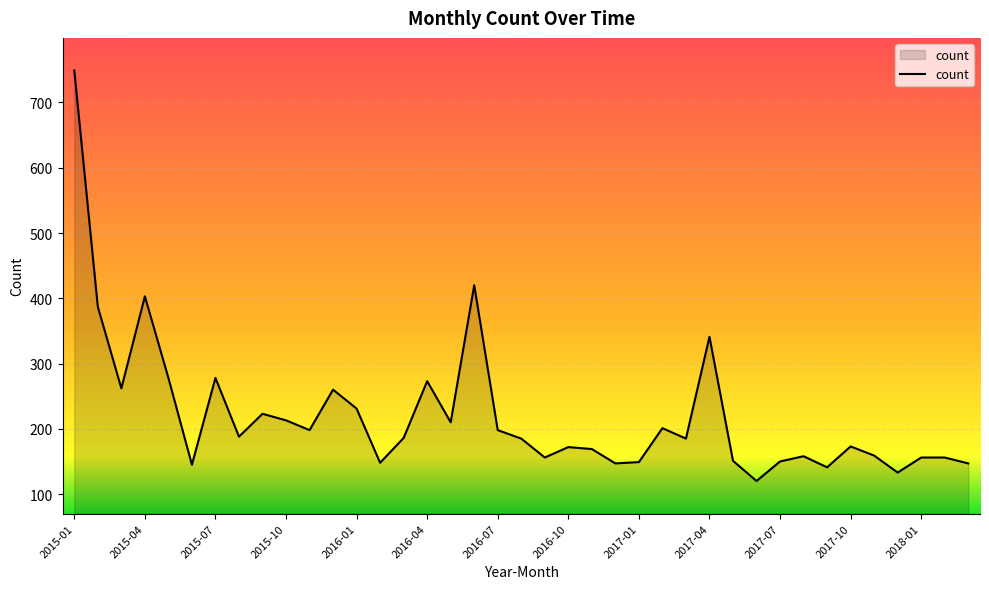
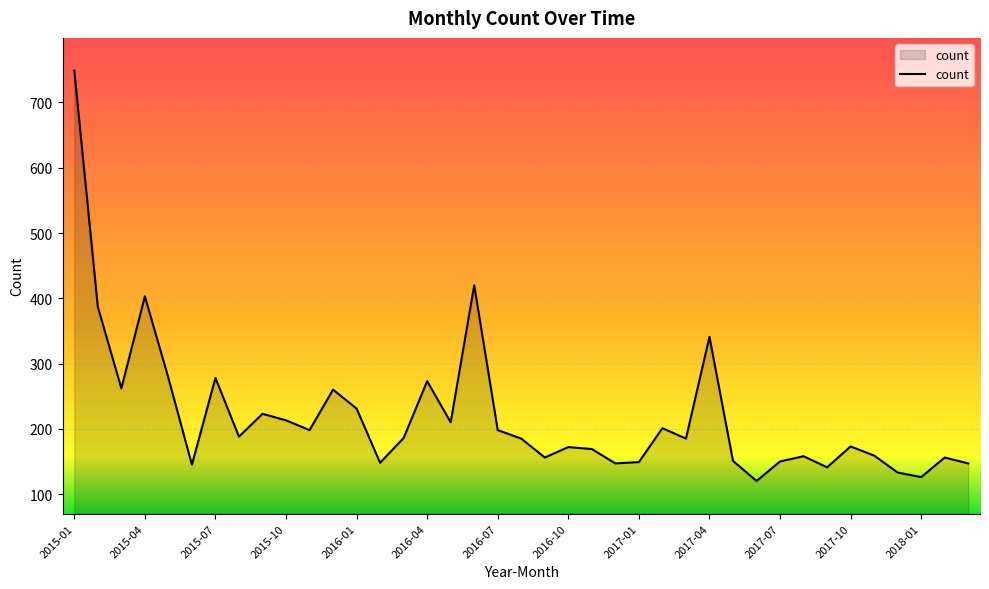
2018-01: 160 -> 130
